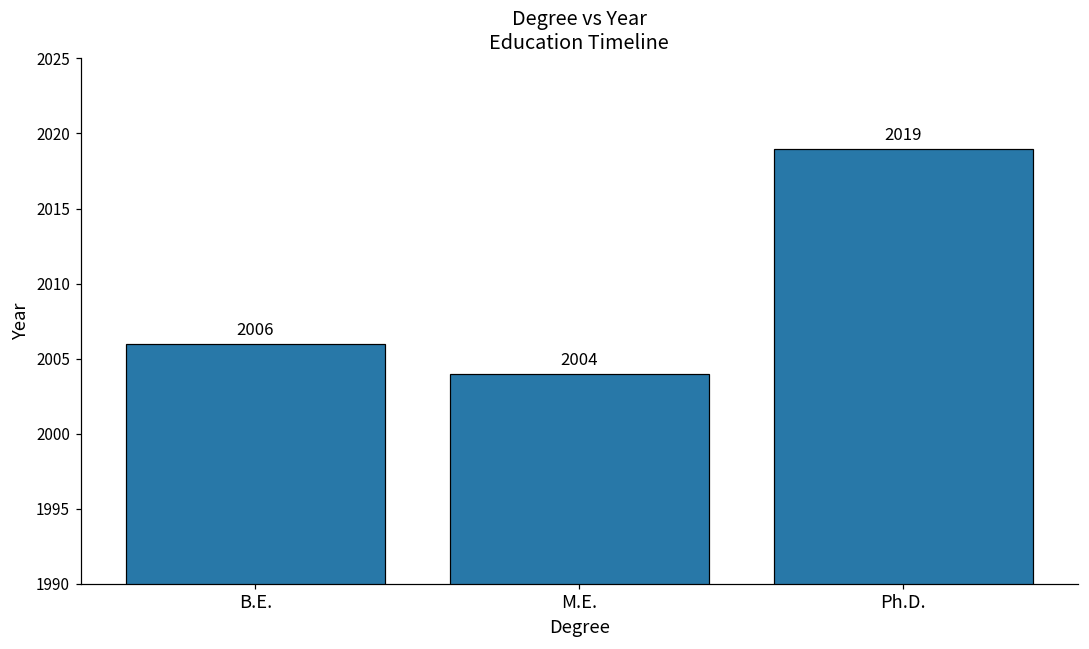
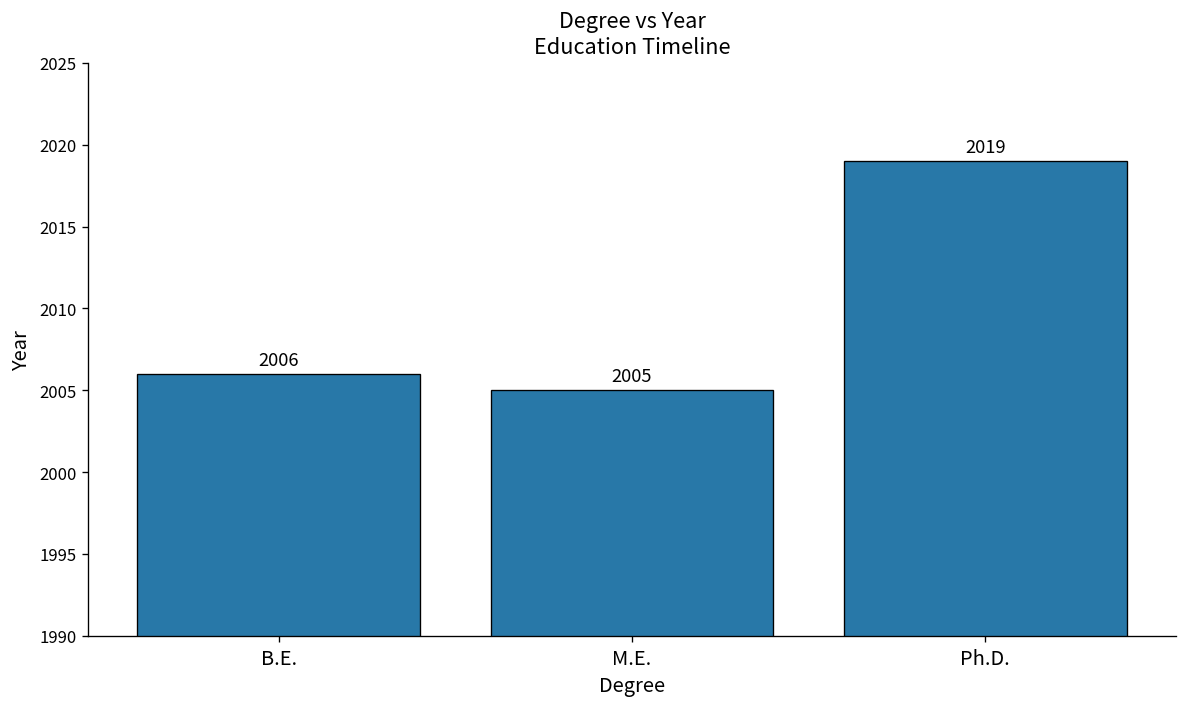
M.E.: 2004 -> 2005
